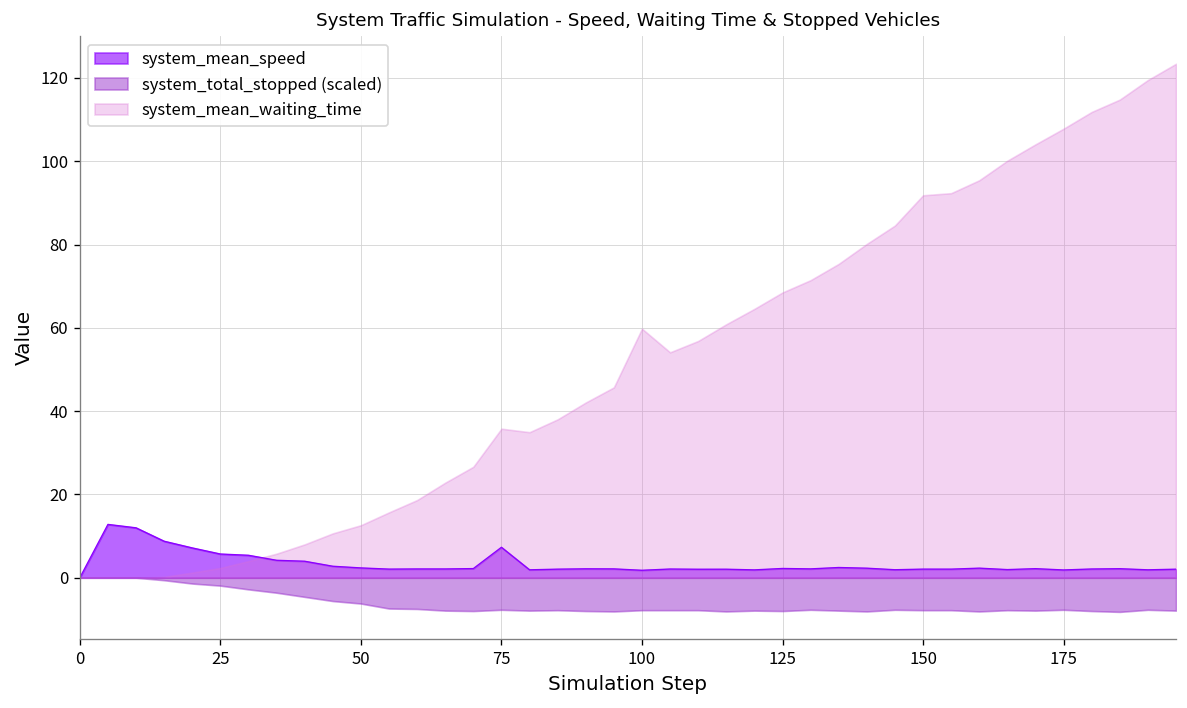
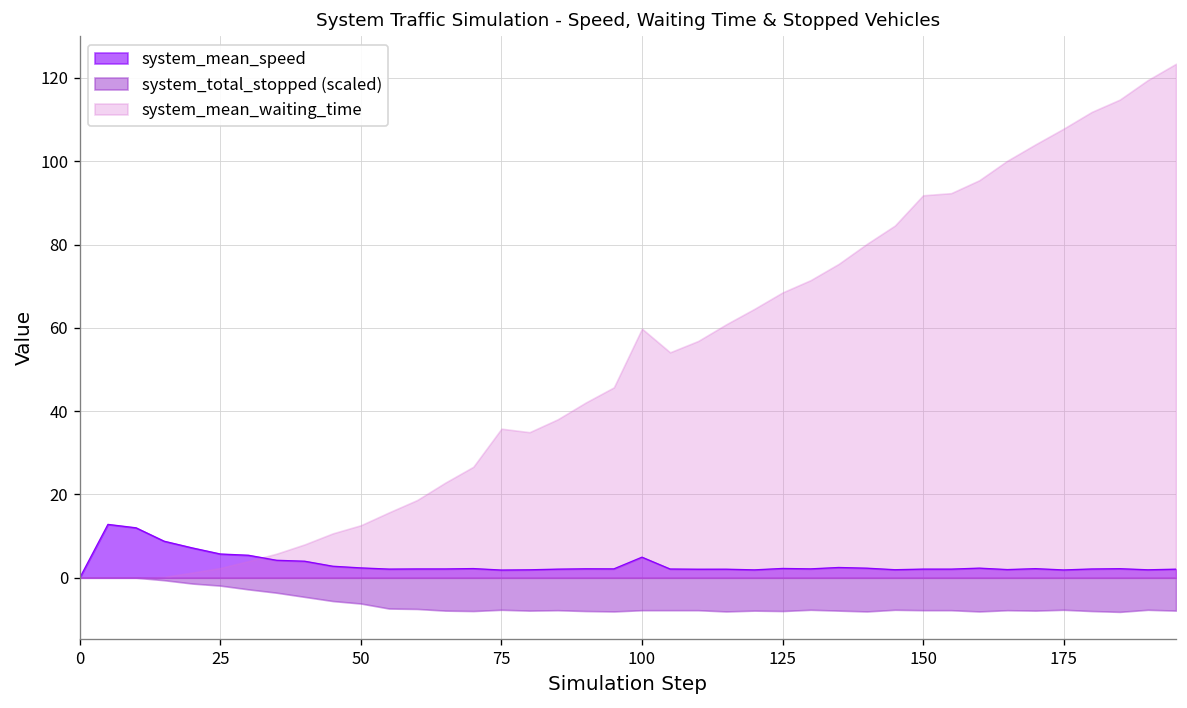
system_mean_speed, 75: 7 -> 2
system_mean_speed, 100: 2 -> 5
